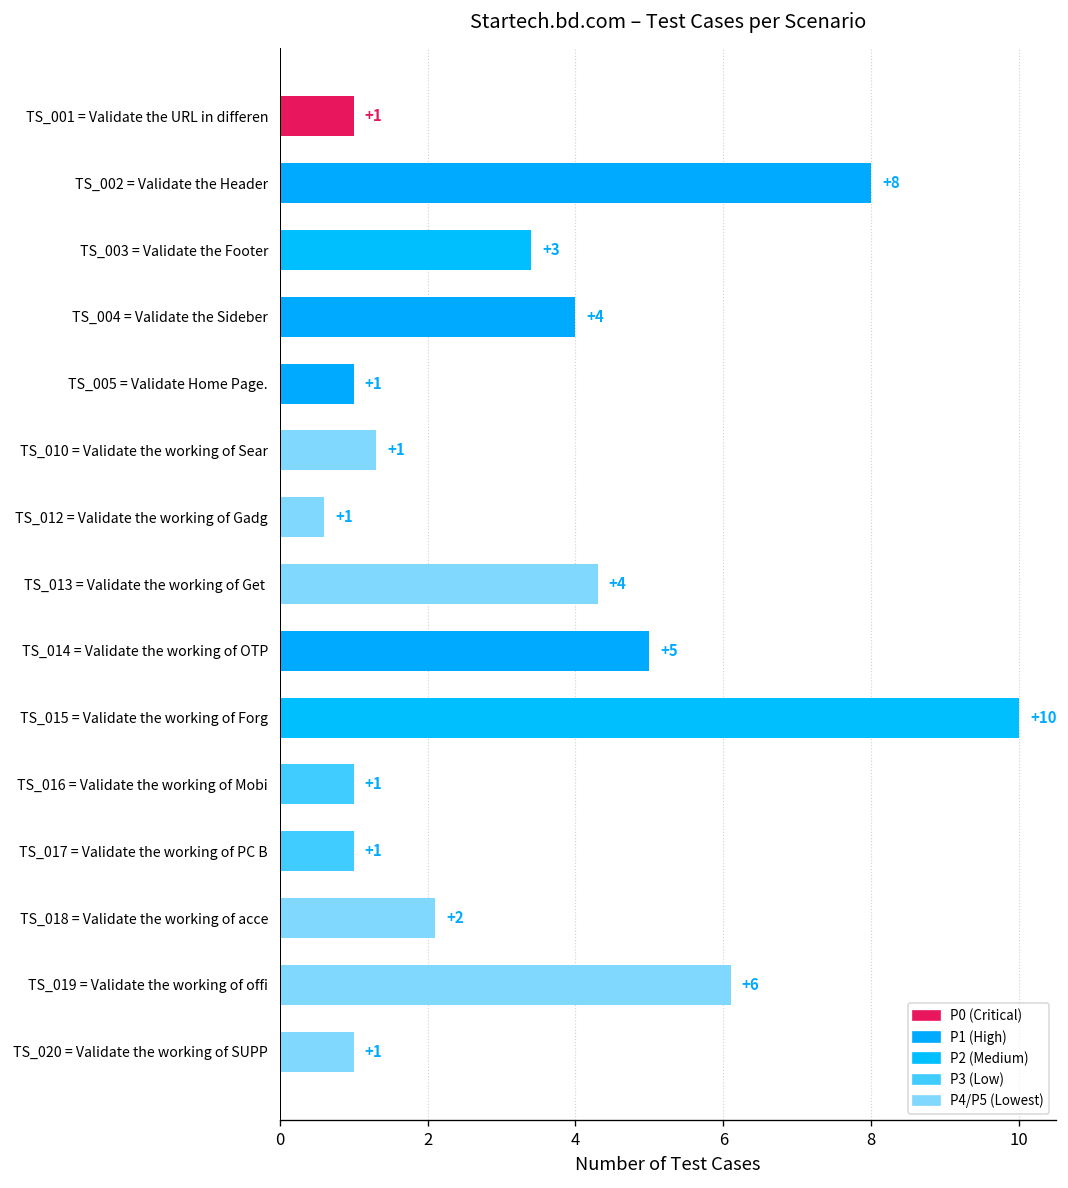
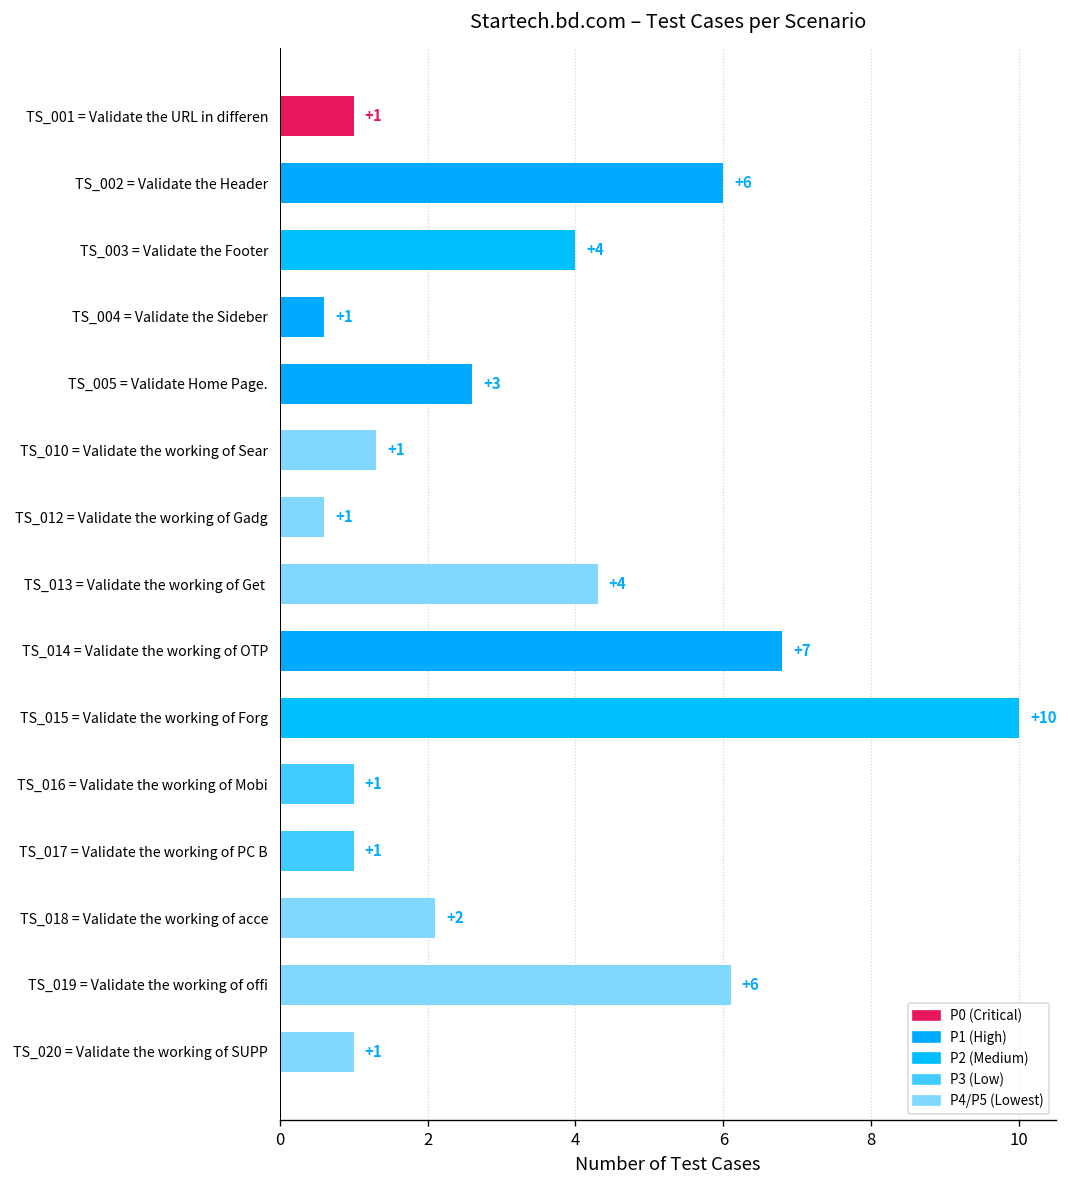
TS_002 = Validate the Header: +8 -> +6
TS_003 = Validate the Footer: +3 -> +4
TS_004 = Validate the Sideber: +4 -> +1
TS_005 = Validate Home Page.: +1 -> +3
TS_014 = Validate the working of OTP: +5 -> +7
